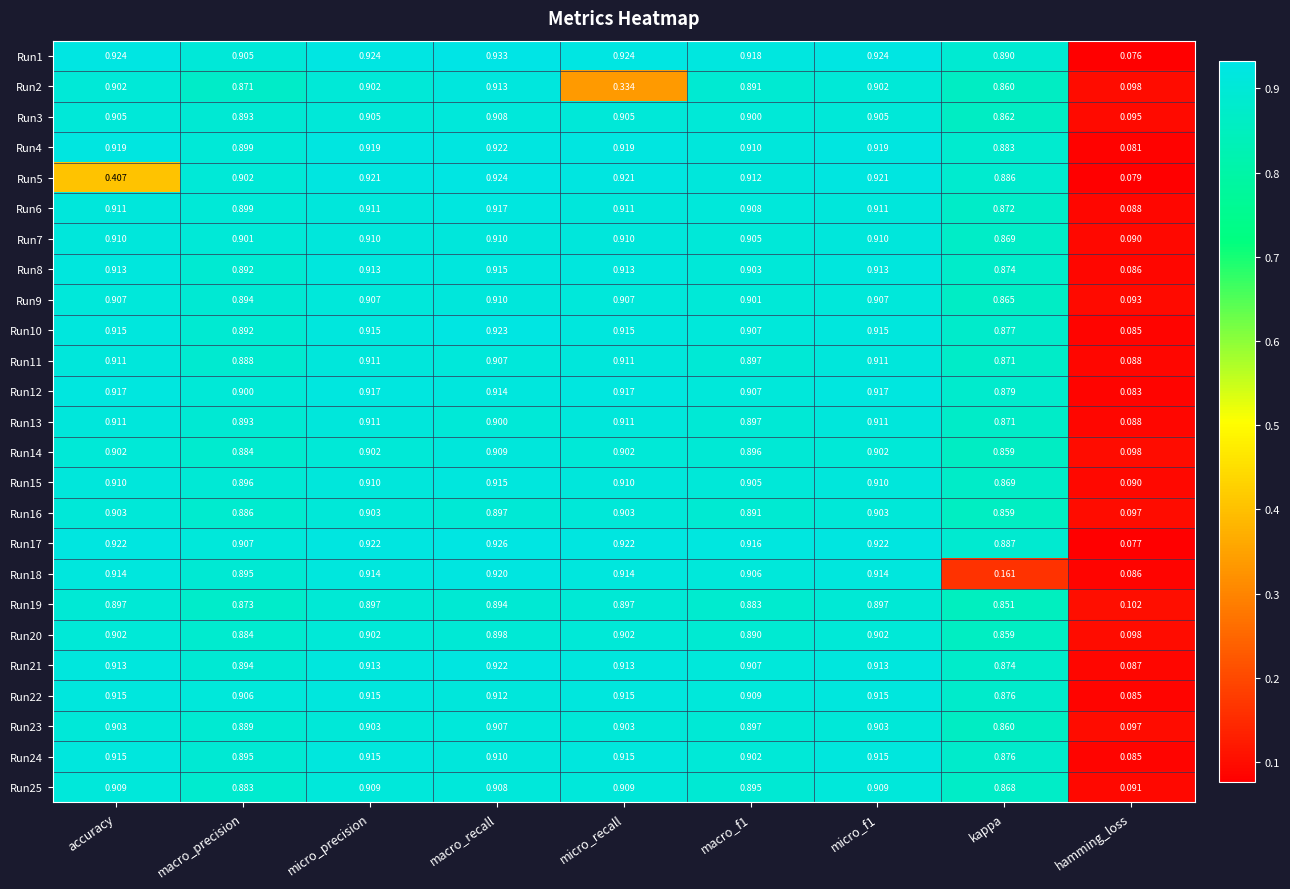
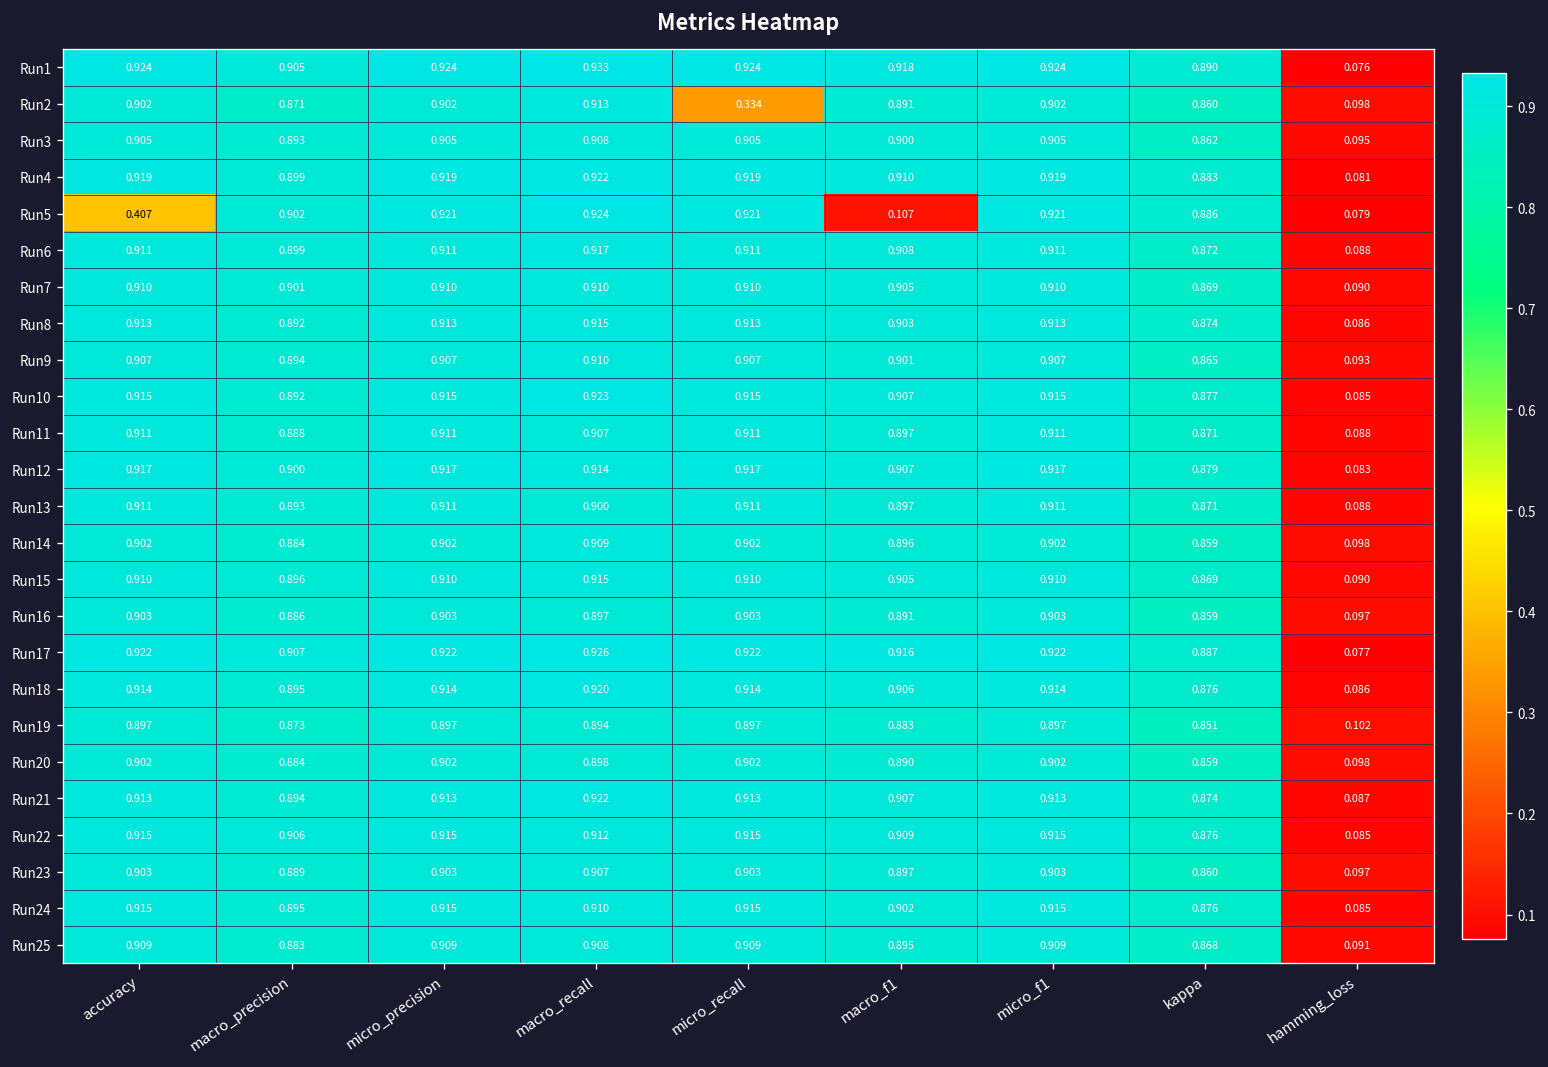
Run5, macro_f1: 0.912 -> 0.107
Run18, kappa: 0.161 -> 0.876
